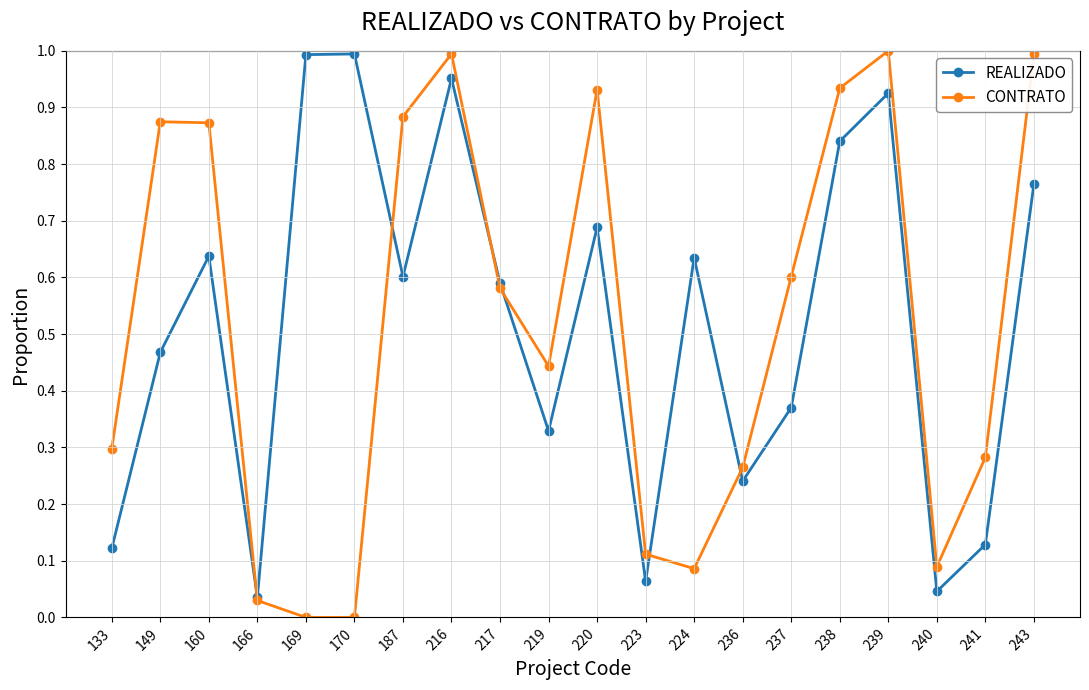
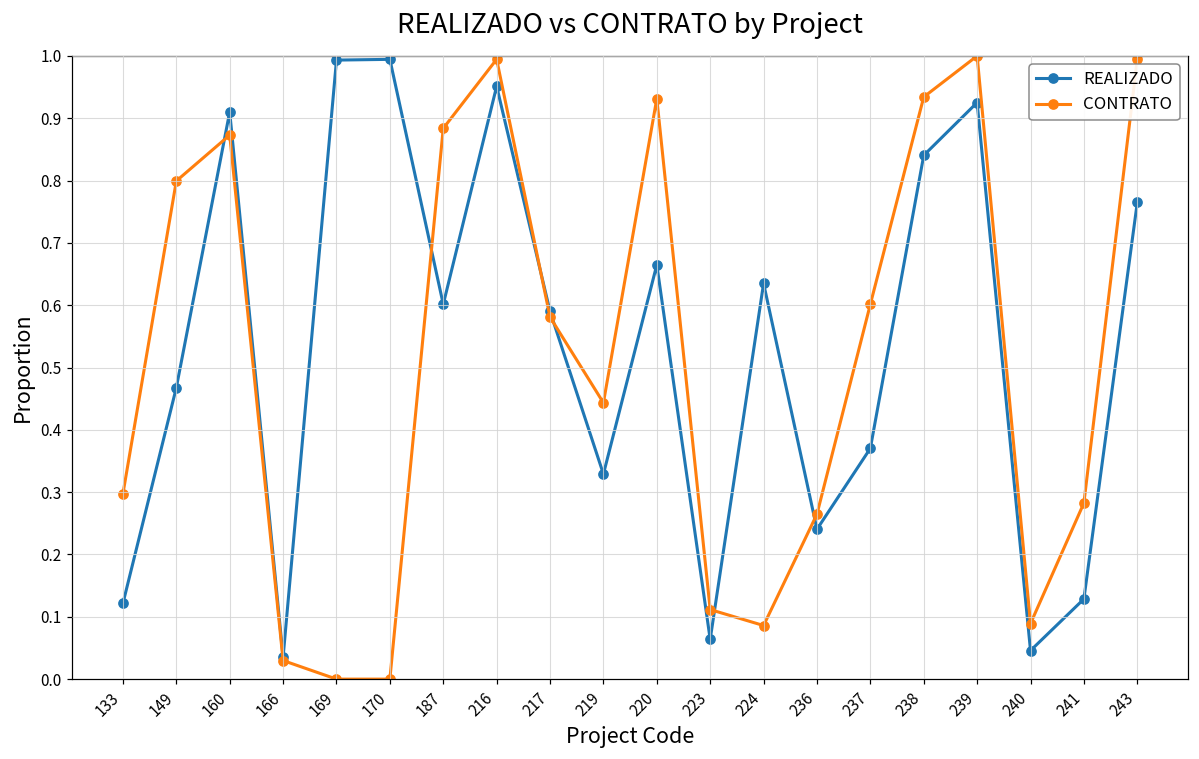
CONTRATO, 149: 0.87 -> 0.80
REALIZADO, 160: 0.64 -> 0.91
REALIZADO, 220: 0.69 -> 0.66
